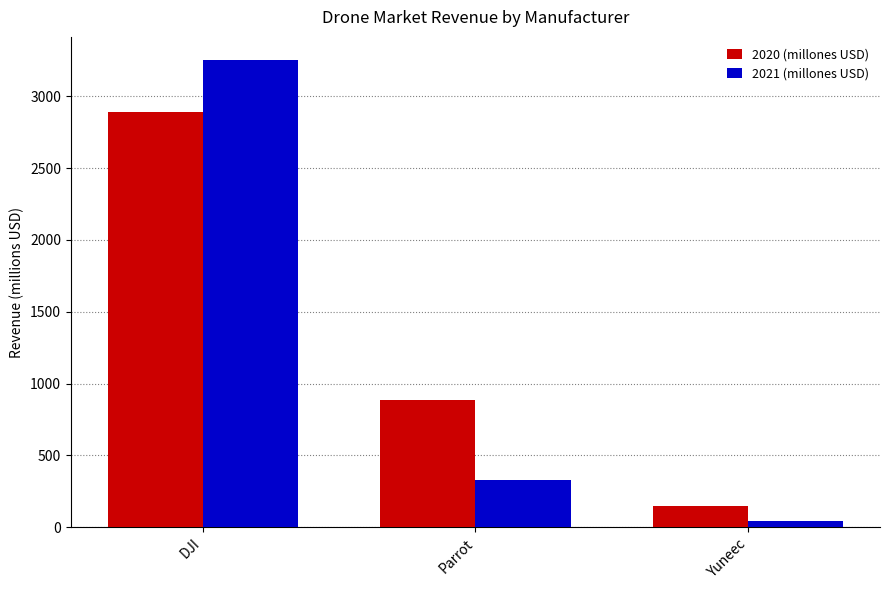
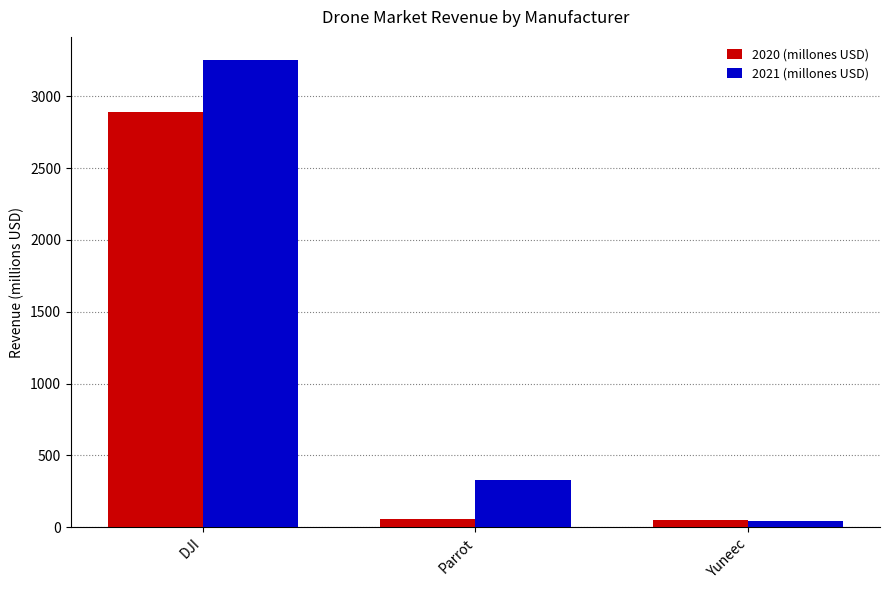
2020 (millones USD), Parrot: 890 -> 60
2020 (millones USD), Yuneec: 150 -> 50
